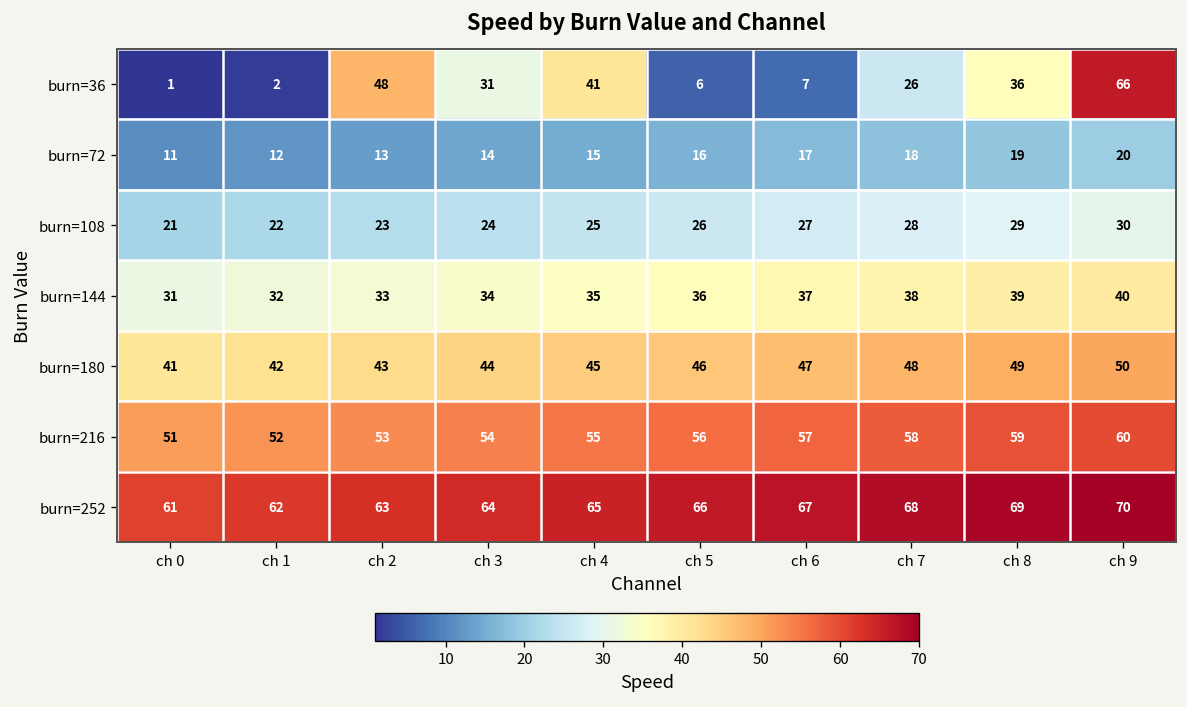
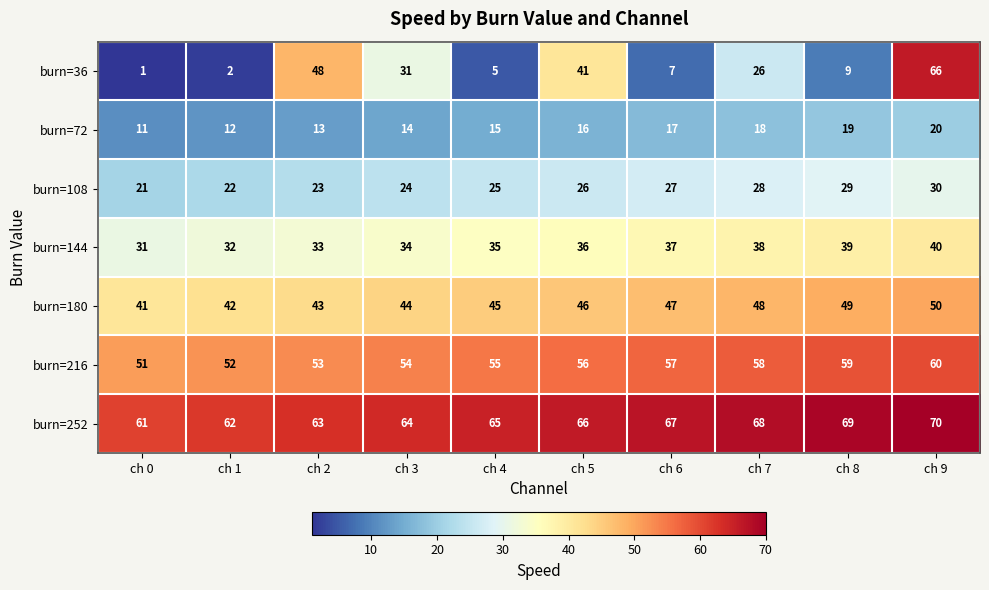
burn=36, ch 4: 41 -> 5
burn=36, ch 5: 6 -> 41
burn=36, ch 8: 36 -> 9
